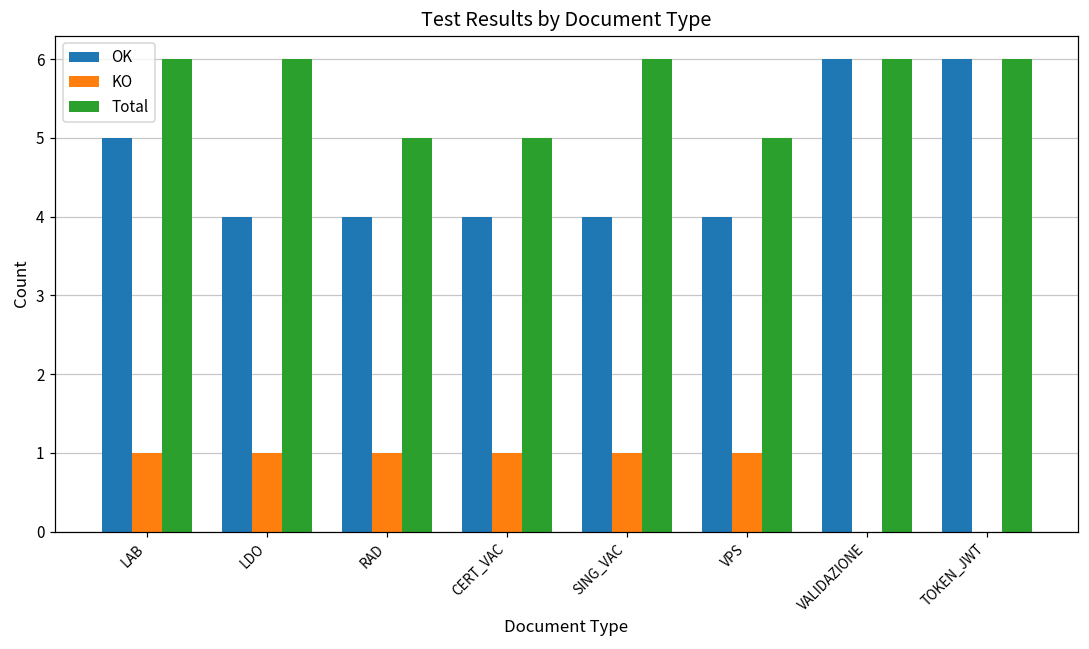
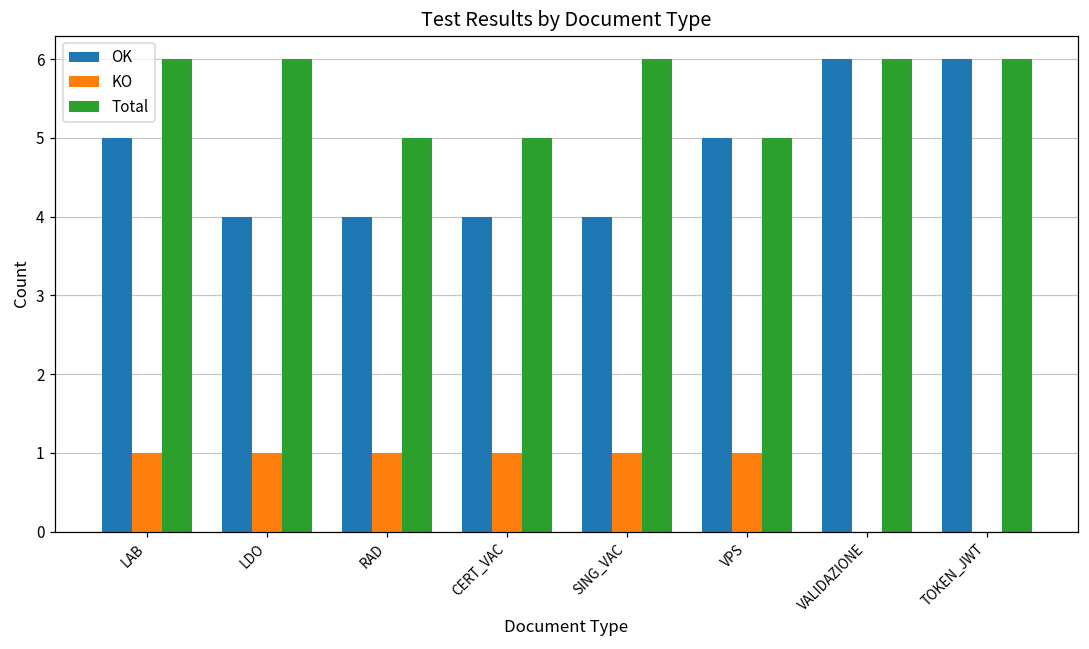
OK, VPS: 4 -> 5
